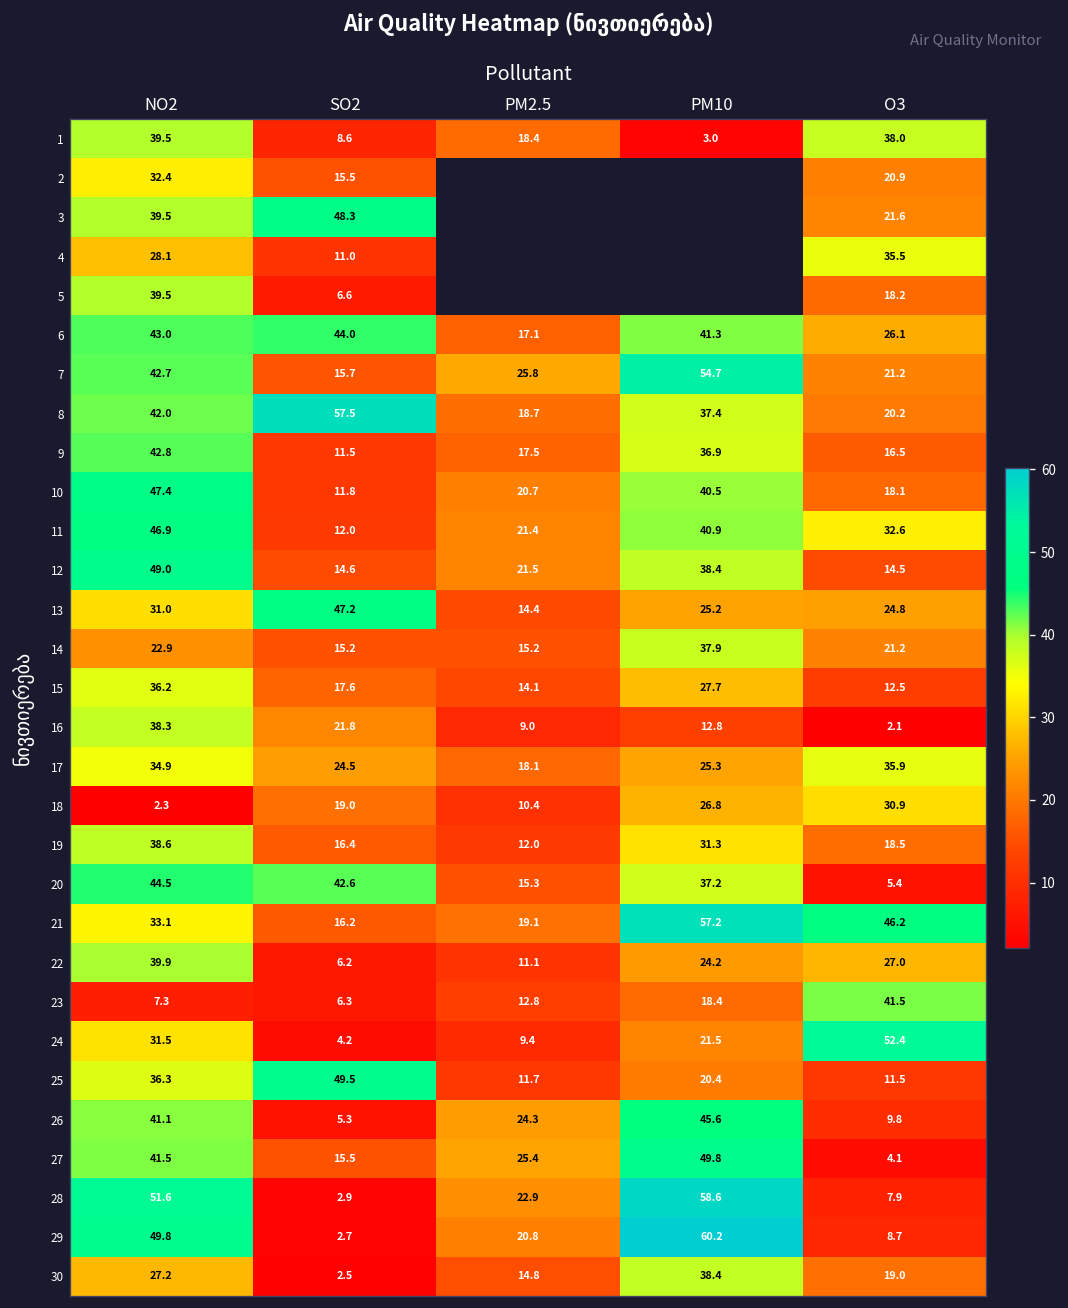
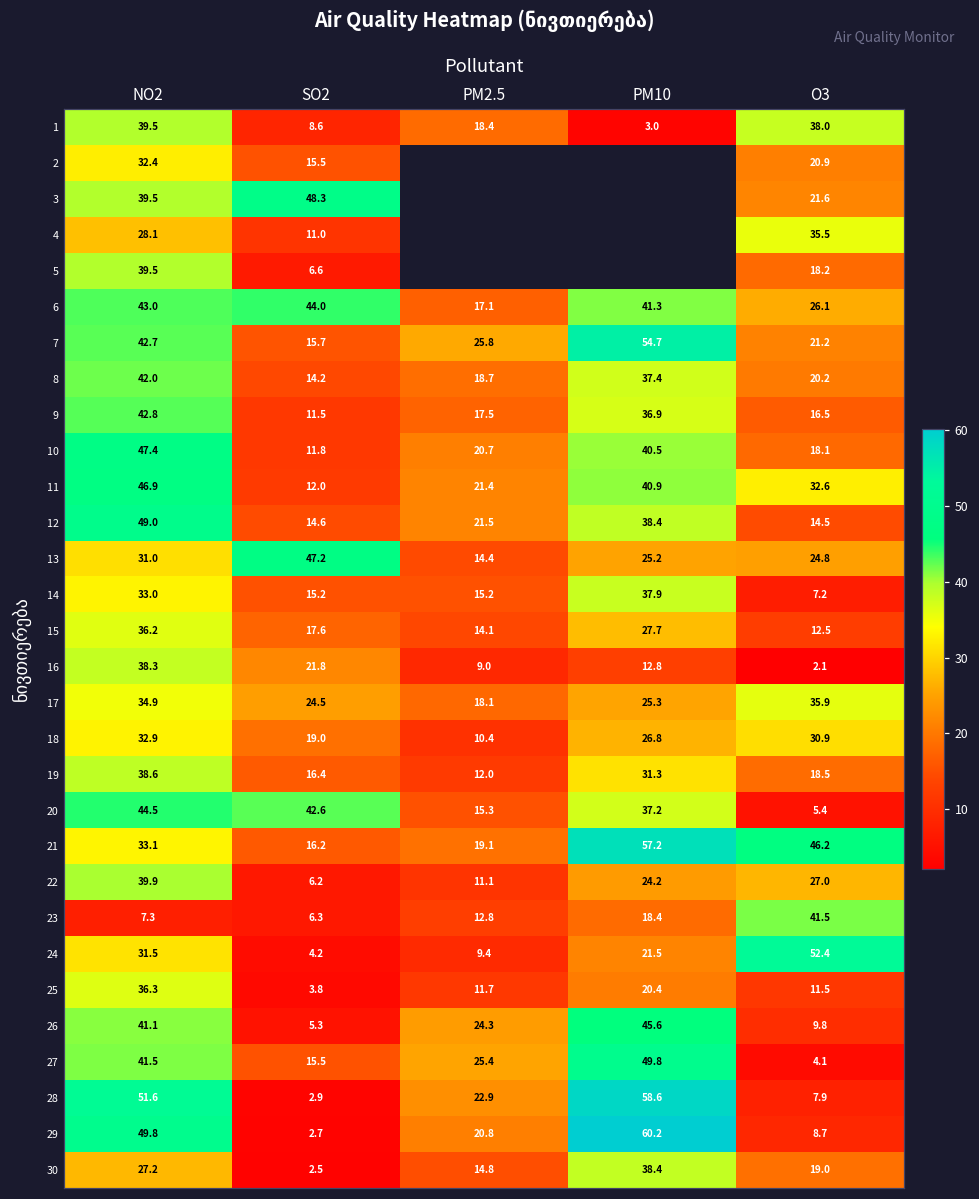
8, SO2: 57.5 -> 14.2
14, NO2: 22.9 -> 33.0
14, O3: 21.2 -> 7.2
18, NO2: 2.3 -> 32.9
25, SO2: 49.5 -> 3.8
